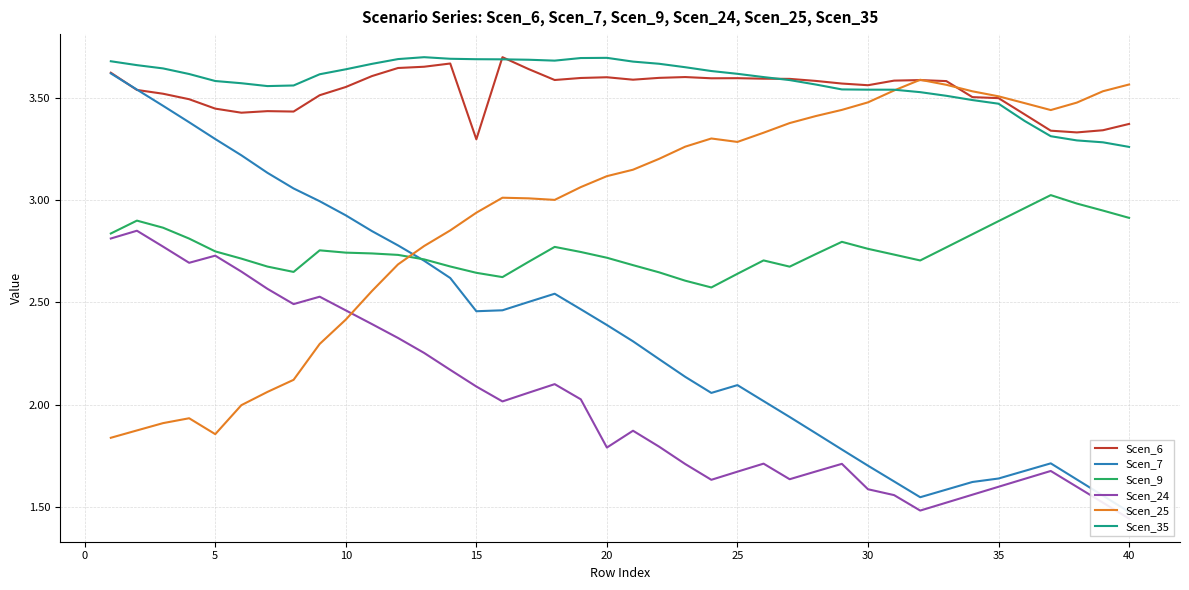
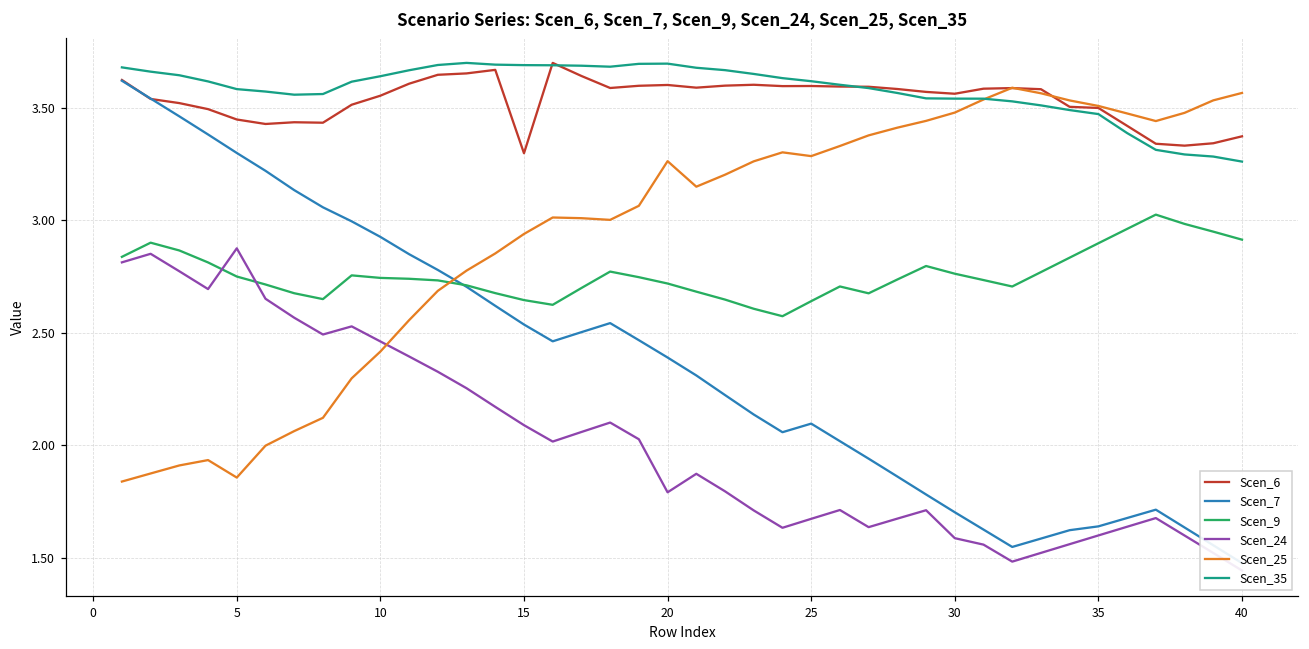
Scen_24, 5: 2.73 -> 2.88
Scen_7, 15: 2.46 -> 2.54
Scen_25, 20: 3.12 -> 3.26
